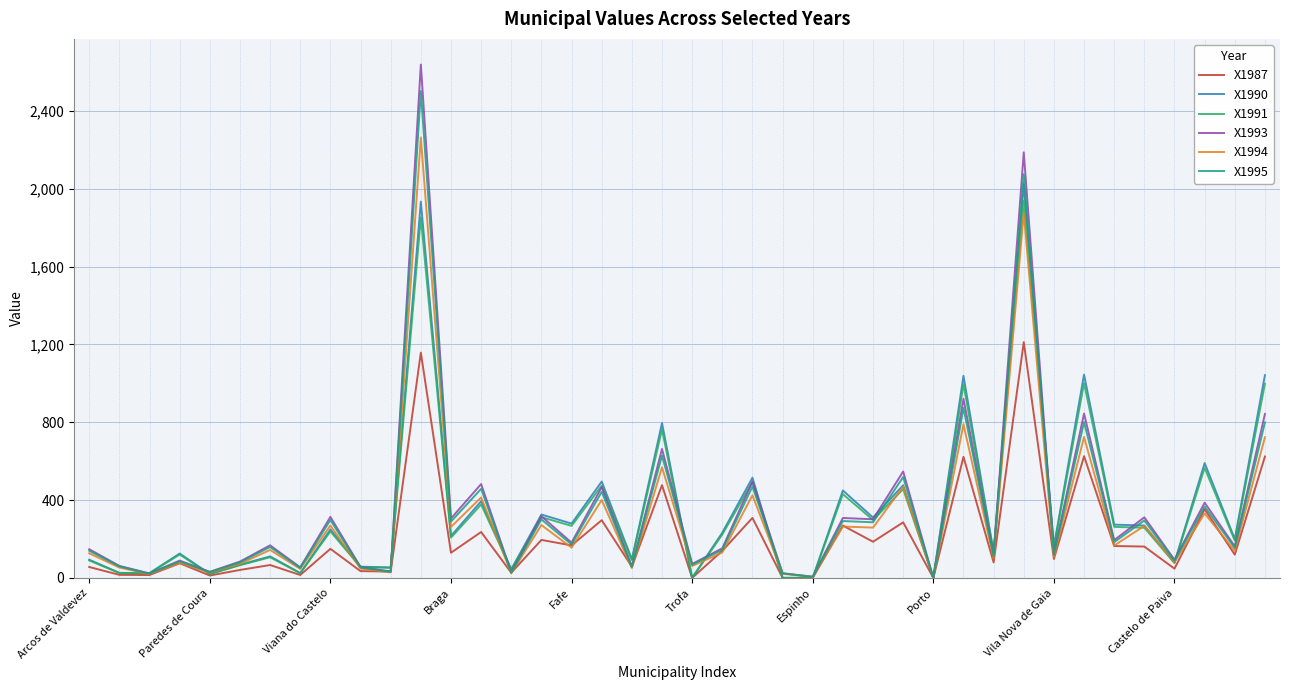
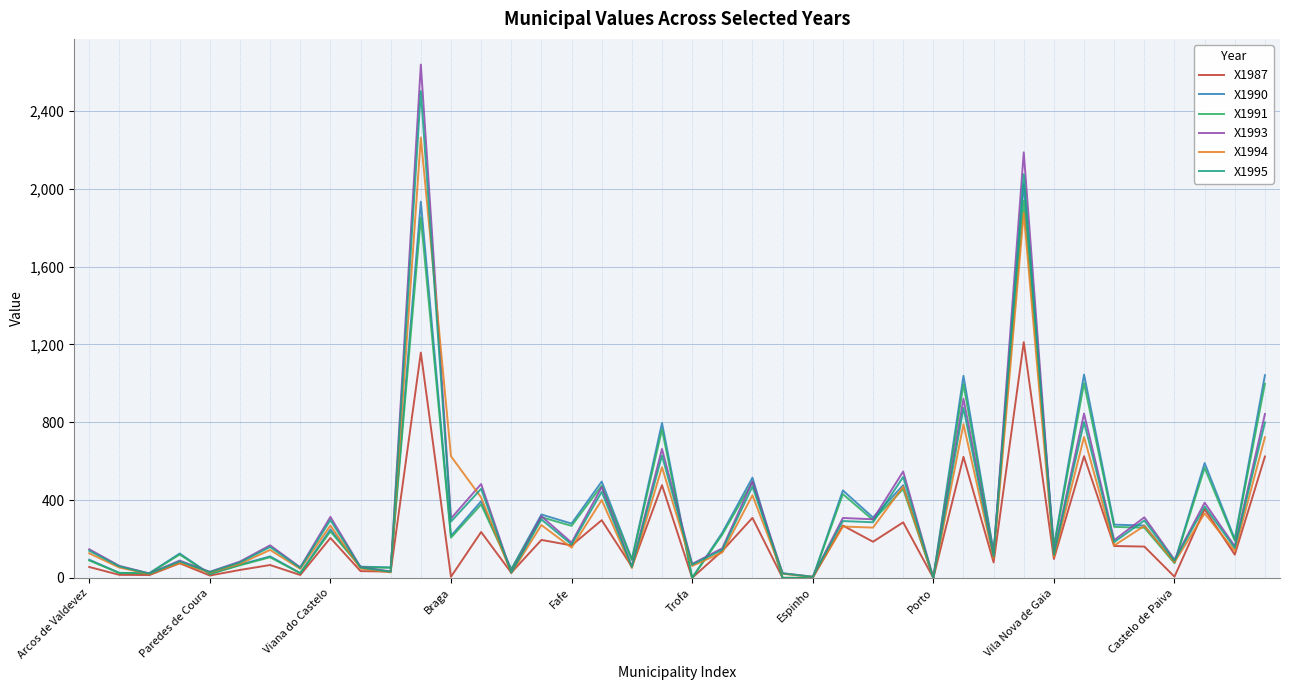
X1987, Viana do Castelo: 150 -> 210
X1987, Braga: 130 -> 10
X1994, Braga: 260 -> 630
X1987, Castelo de Paiva: 50 -> 10
